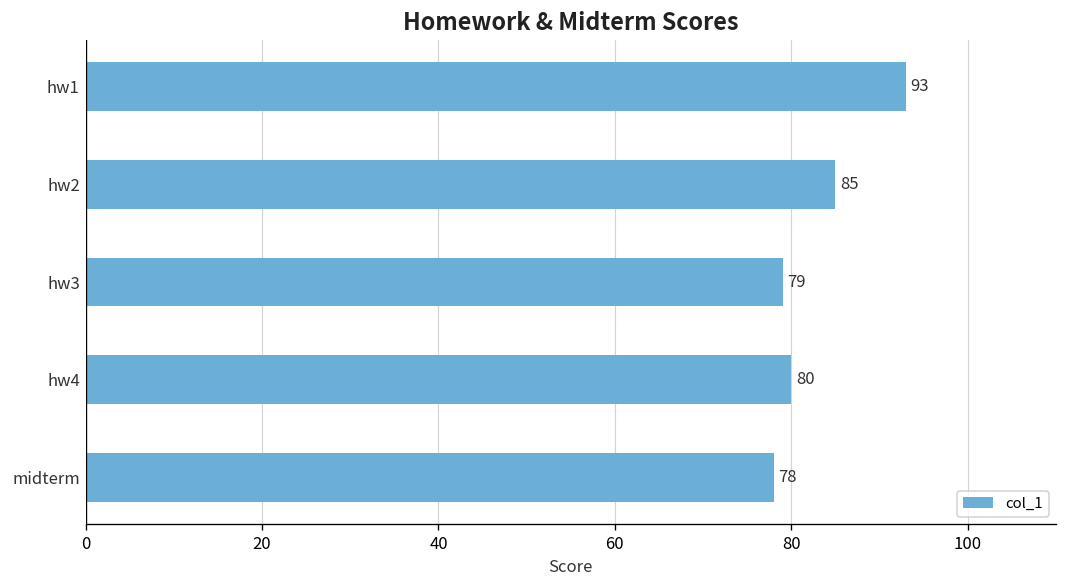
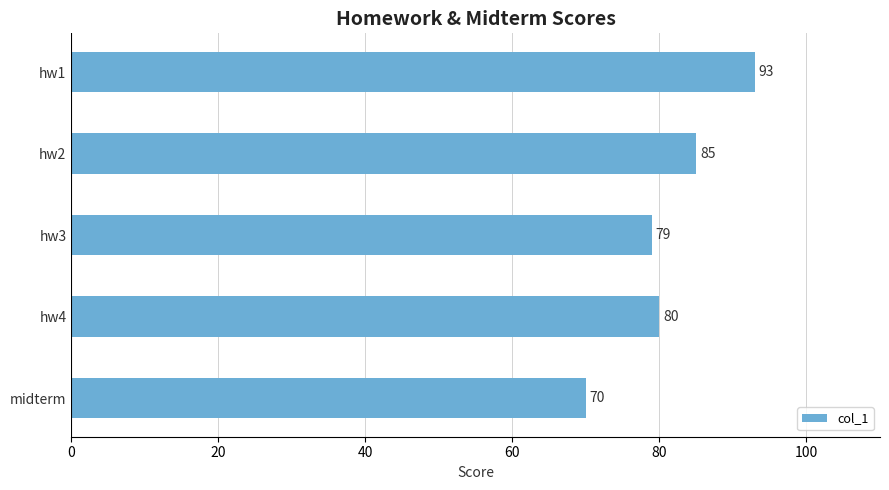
midterm: 78 -> 70
